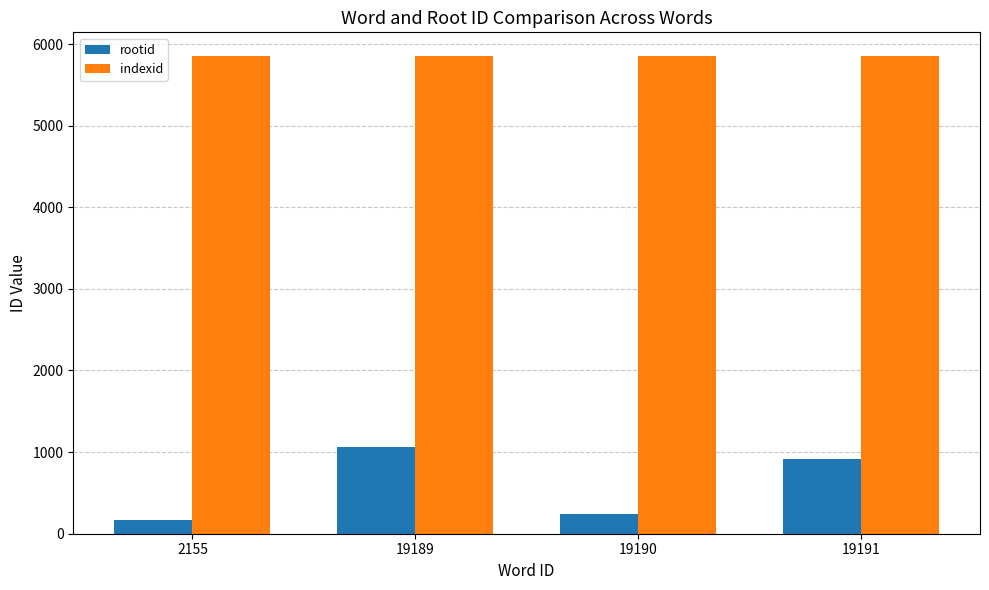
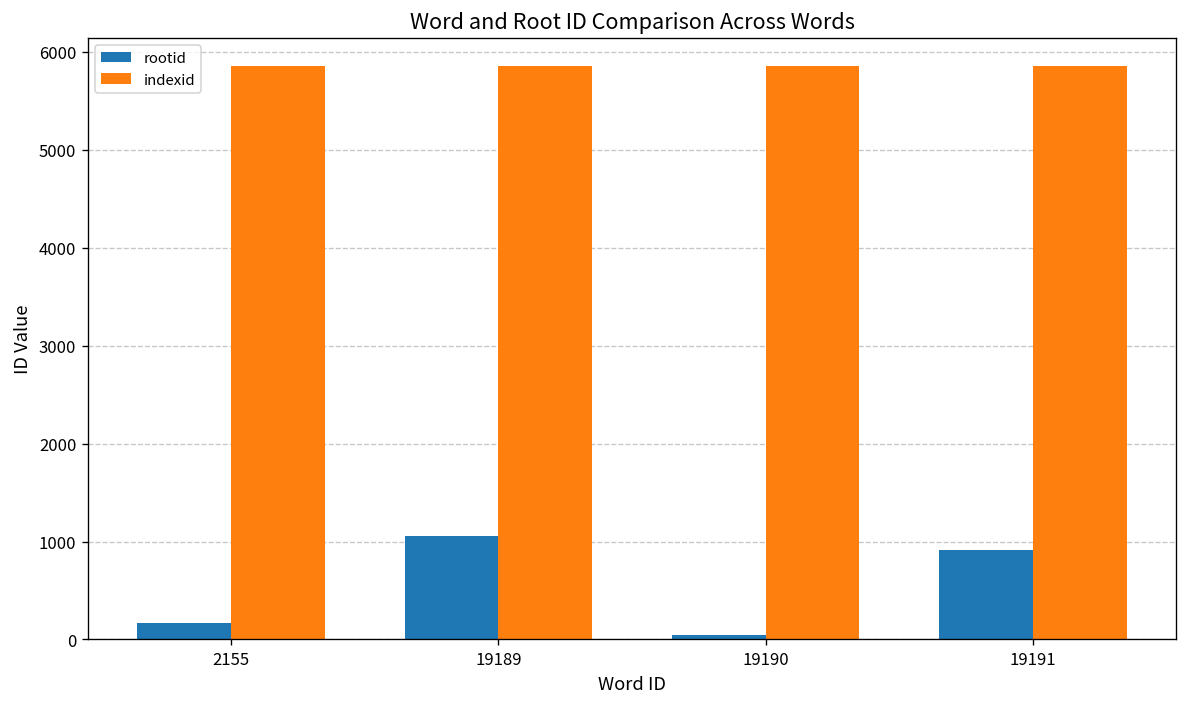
rootid, 19190: 200 -> 100
